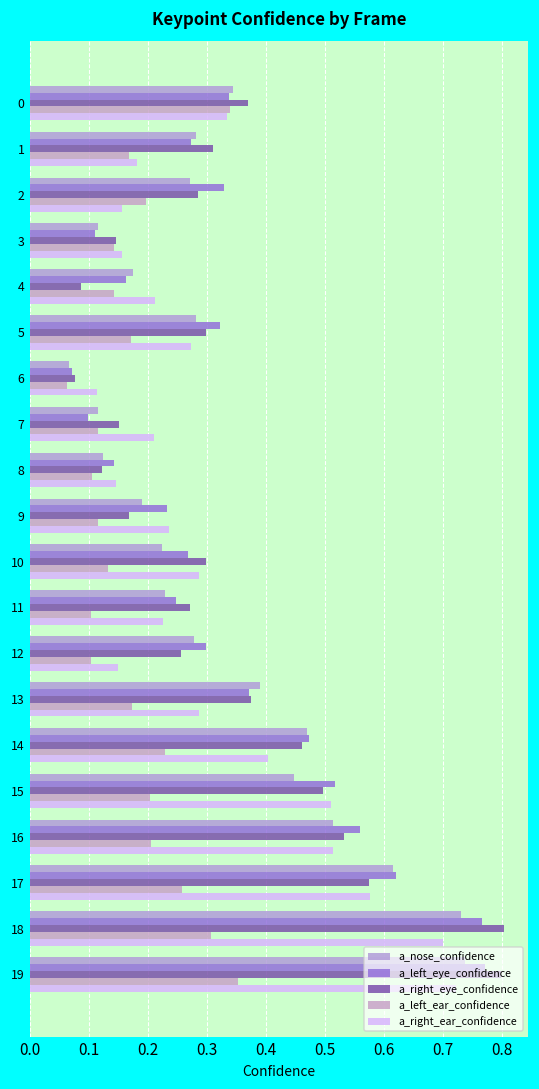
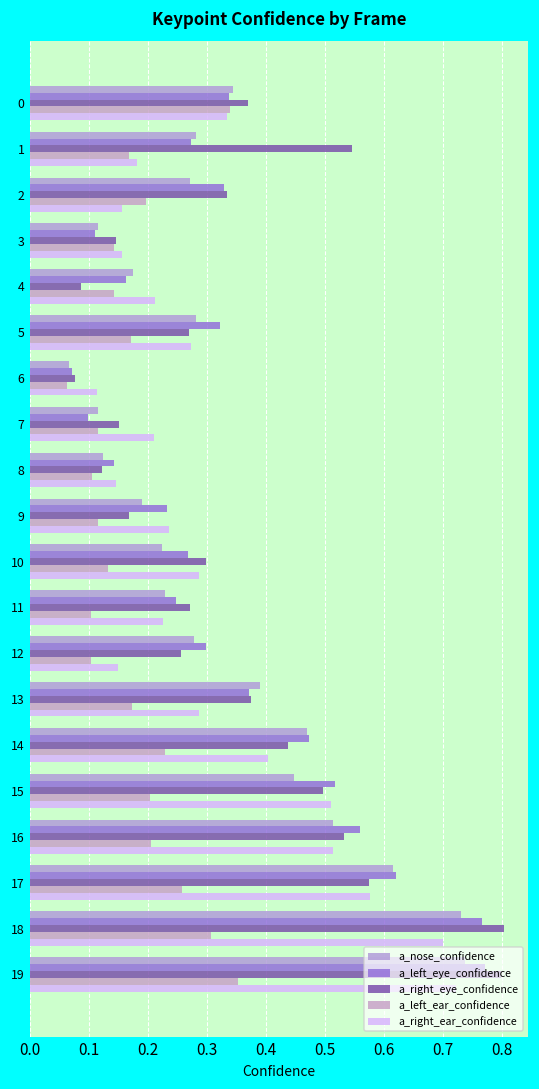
a_right_eye_confidence, 1: 0.31 -> 0.55
a_right_eye_confidence, 2: 0.28 -> 0.33
a_right_eye_confidence, 5: 0.30 -> 0.27
a_right_eye_confidence, 14: 0.46 -> 0.44
